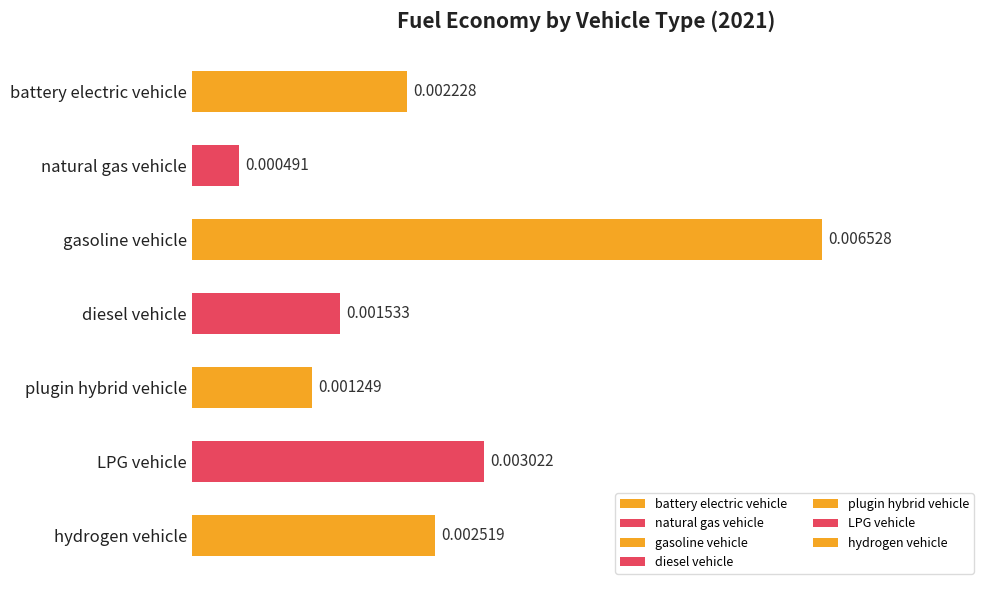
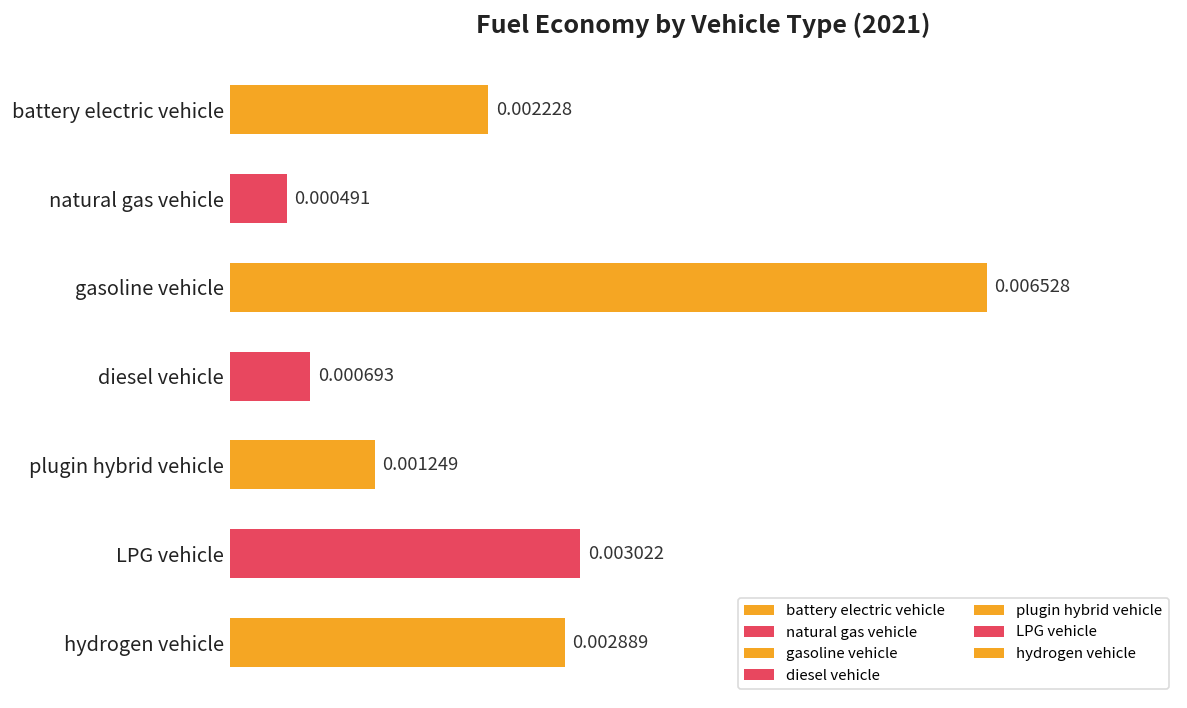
diesel vehicle: 0.001533 -> 0.000693
hydrogen vehicle: 0.002519 -> 0.002889
